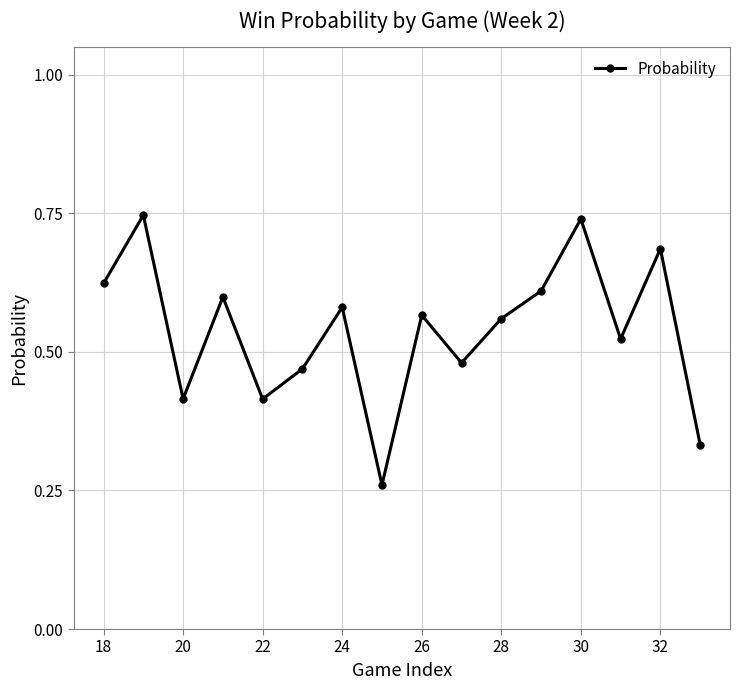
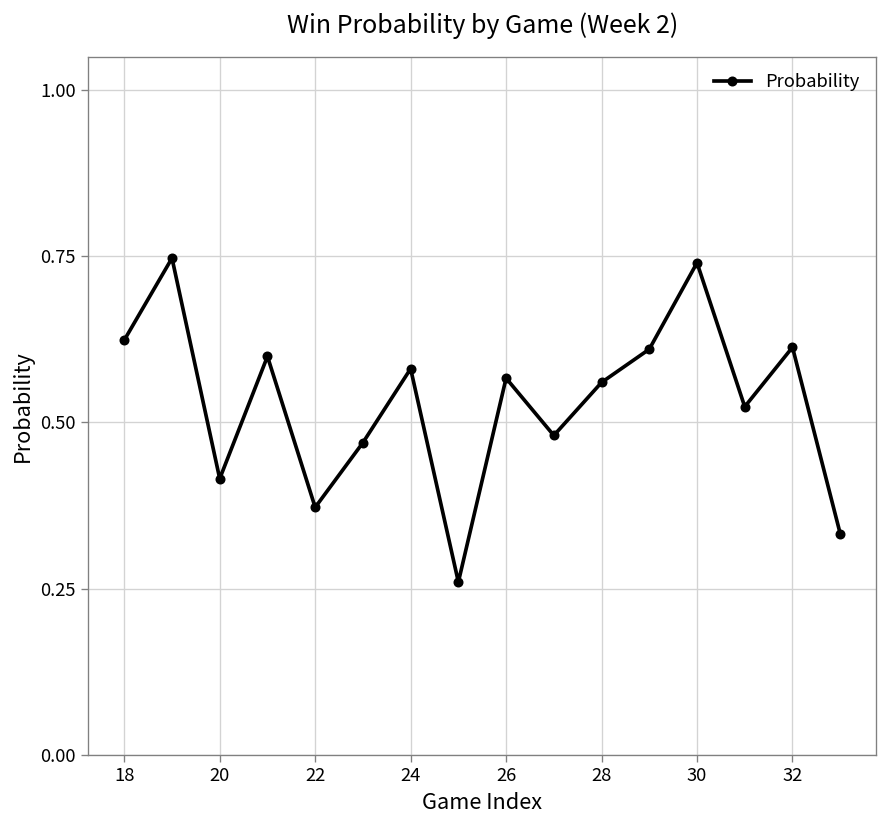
22: 0.41 -> 0.37
32: 0.69 -> 0.61
